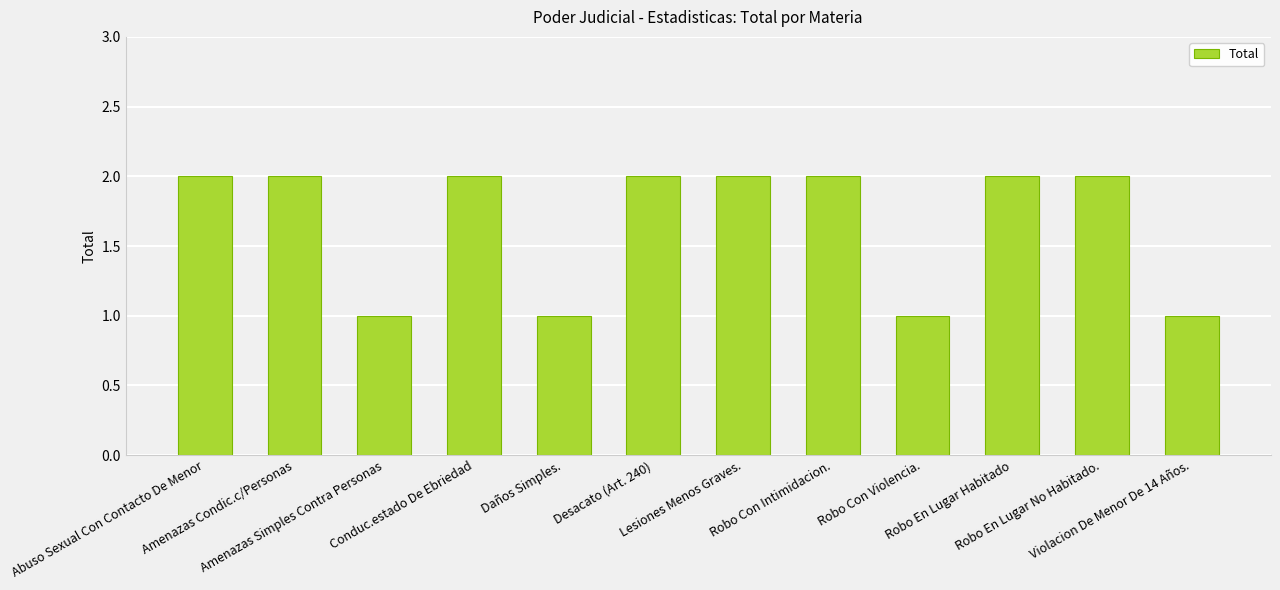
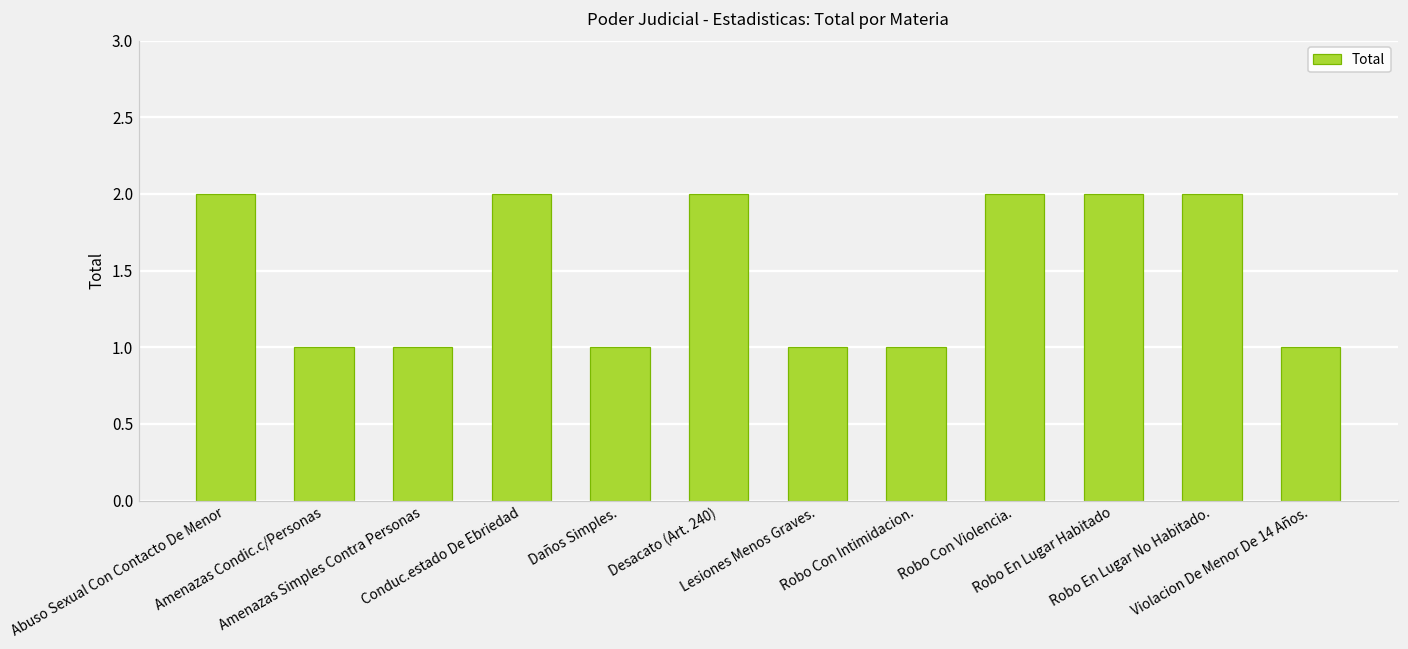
Amenazas Condic.c/Personas: 2 -> 1
Lesiones Menos Graves.: 2 -> 1
Robo Con Intimidacion.: 2 -> 1
Robo Con Violencia.: 1 -> 2
